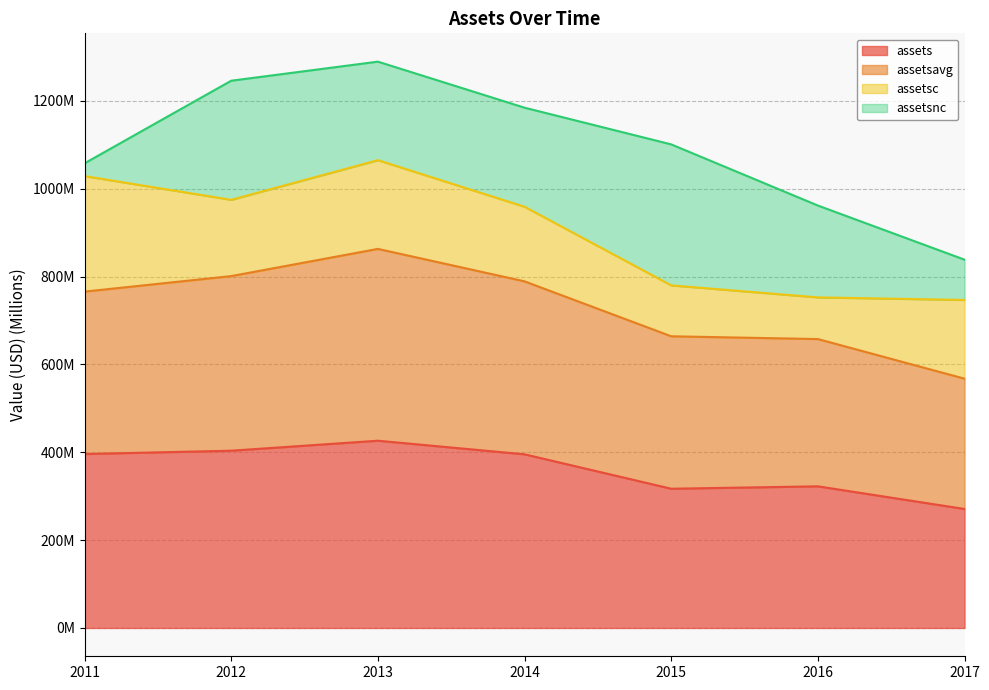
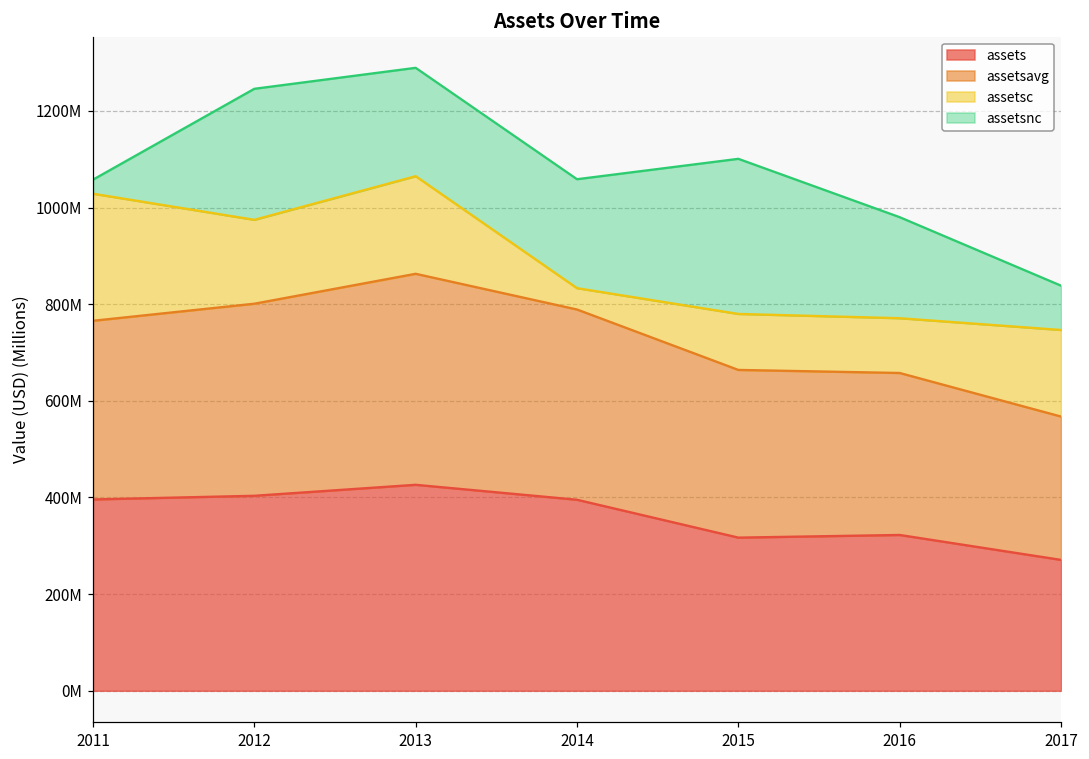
assetsc, 2014: 170000000 -> 40000000
assetsc, 2016: 90000000 -> 110000000
